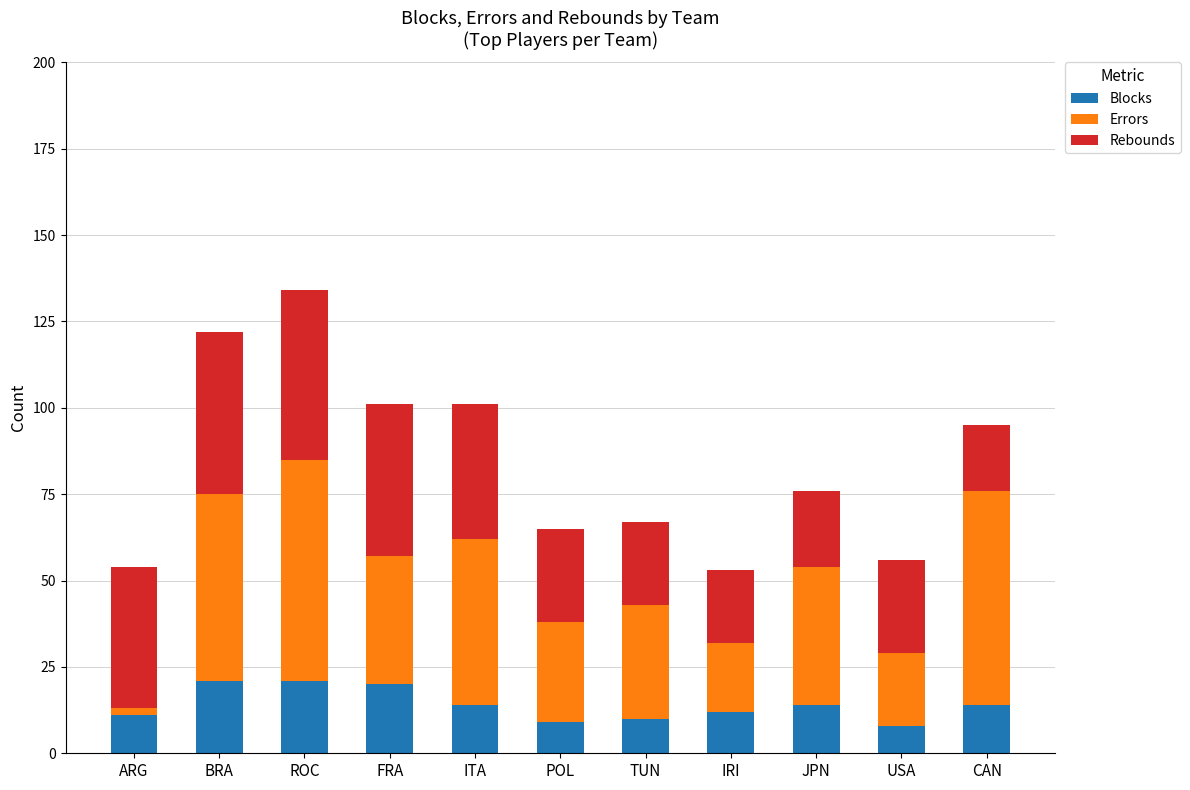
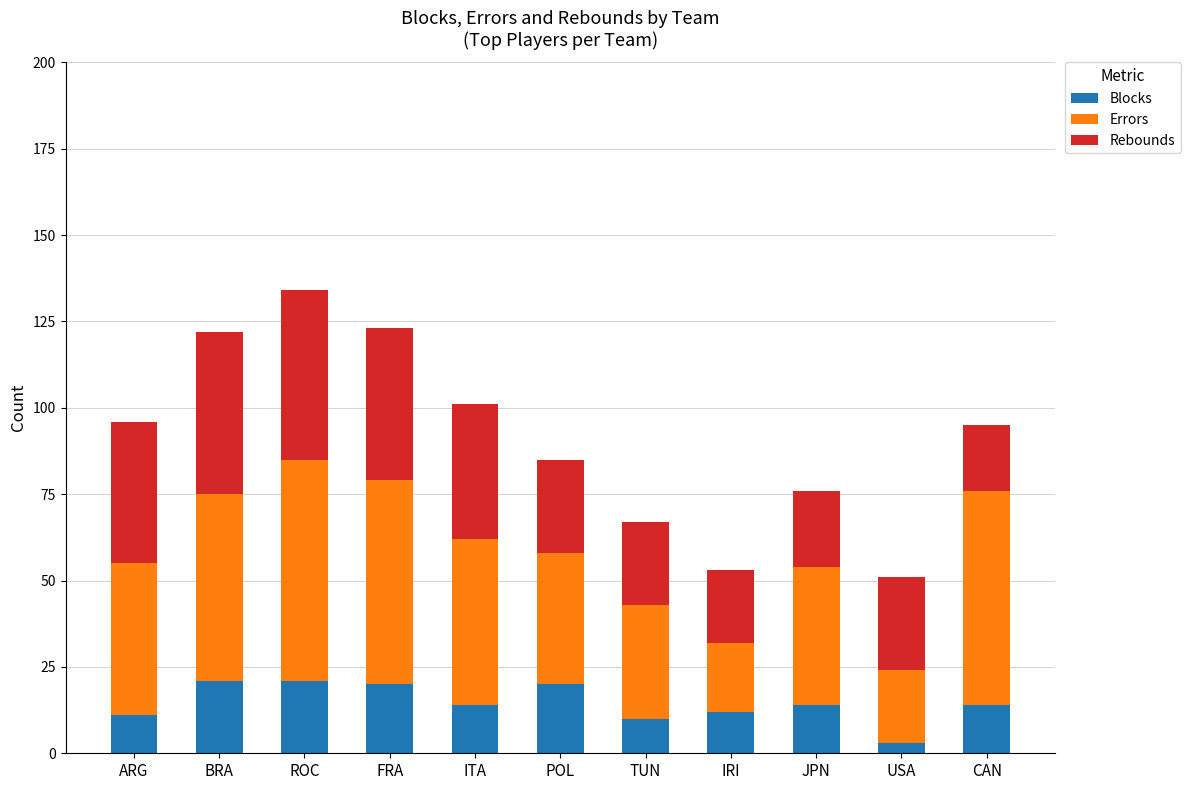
Errors, ARG: 2 -> 44
Errors, FRA: 37 -> 59
Blocks, POL: 9 -> 20
Errors, POL: 29 -> 38
Blocks, USA: 8 -> 3
